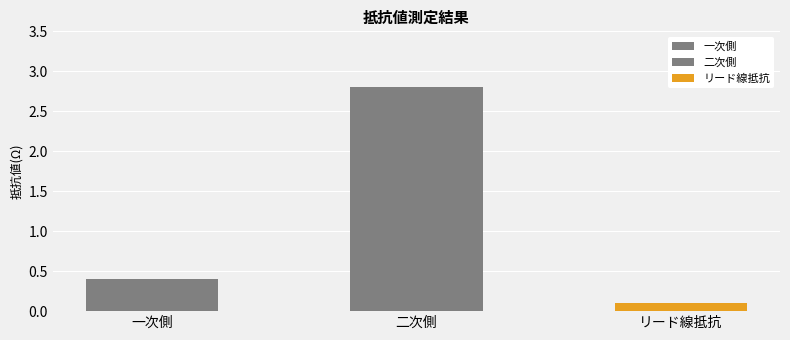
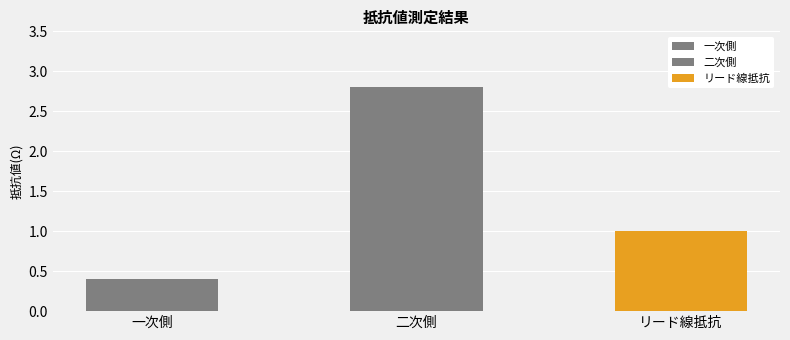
リード線抵抗: 0.1 -> 1.0
